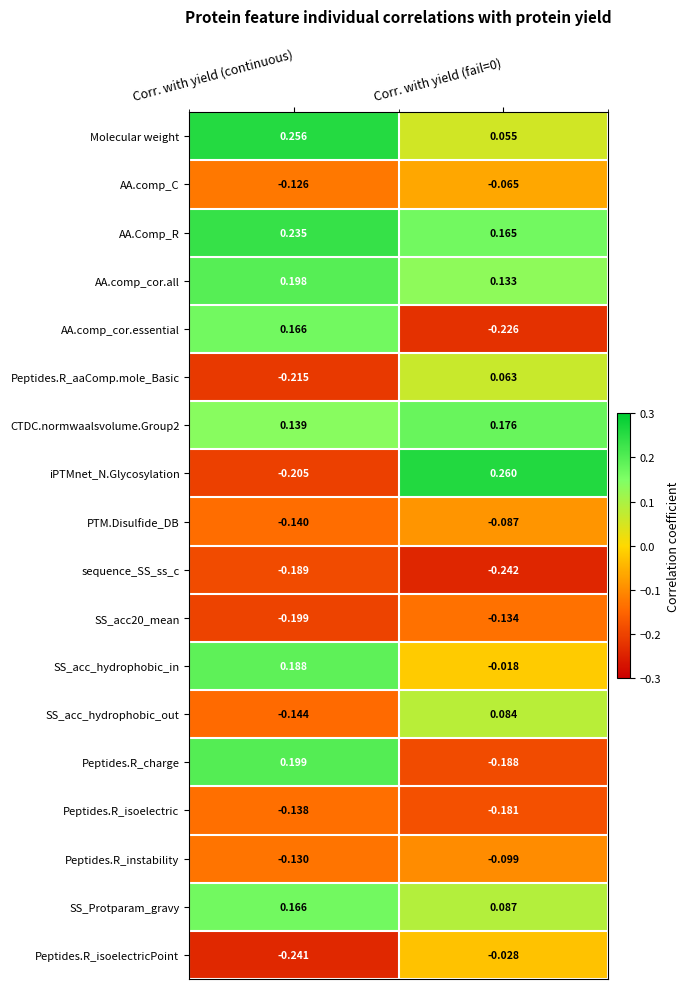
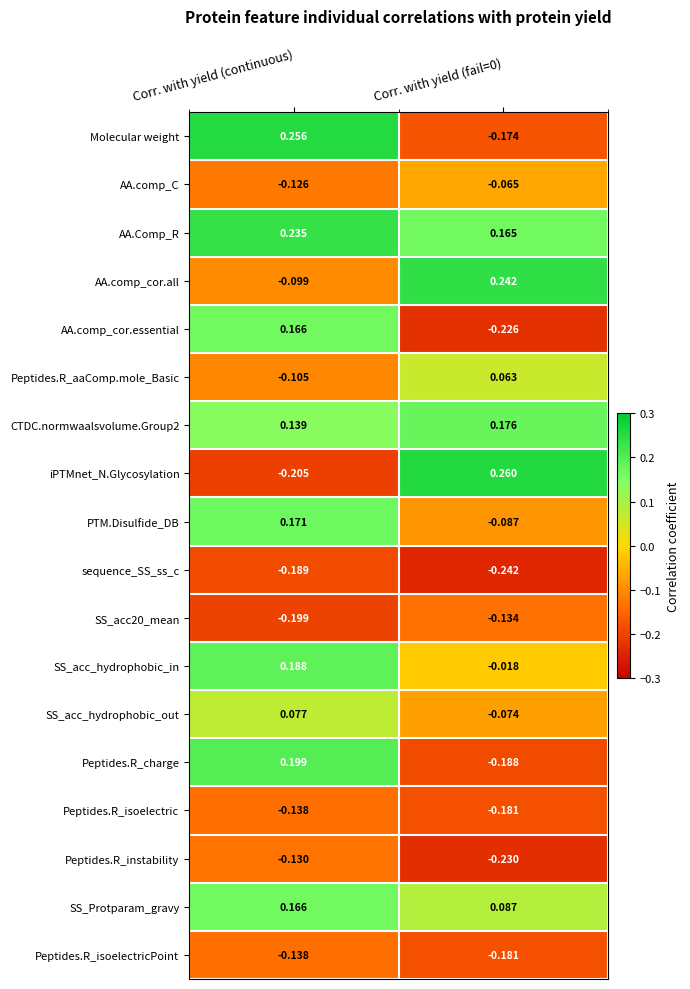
Molecular weight, Corr. with yield (fail=0): 0.055 -> -0.174
AA.comp_cor.all, Corr. with yield (continuous): 0.198 -> -0.099
AA.comp_cor.all, Corr. with yield (fail=0): 0.133 -> 0.242
Peptides.R_aaComp.mole_Basic, Corr. with yield (continuous): -0.215 -> -0.105
PTM.Disulfide_DB, Corr. with yield (continuous): -0.140 -> 0.171
SS_acc_hydrophobic_out, Corr. with yield (continuous): -0.144 -> 0.077
SS_acc_hydrophobic_out, Corr. with yield (fail=0): 0.084 -> -0.074
Peptides.R_instability, Corr. with yield (fail=0): -0.099 -> -0.230
Peptides.R_isoelectricPoint, Corr. with yield (continuous): -0.241 -> -0.138
Peptides.R_isoelectricPoint, Corr. with yield (fail=0): -0.028 -> -0.181
